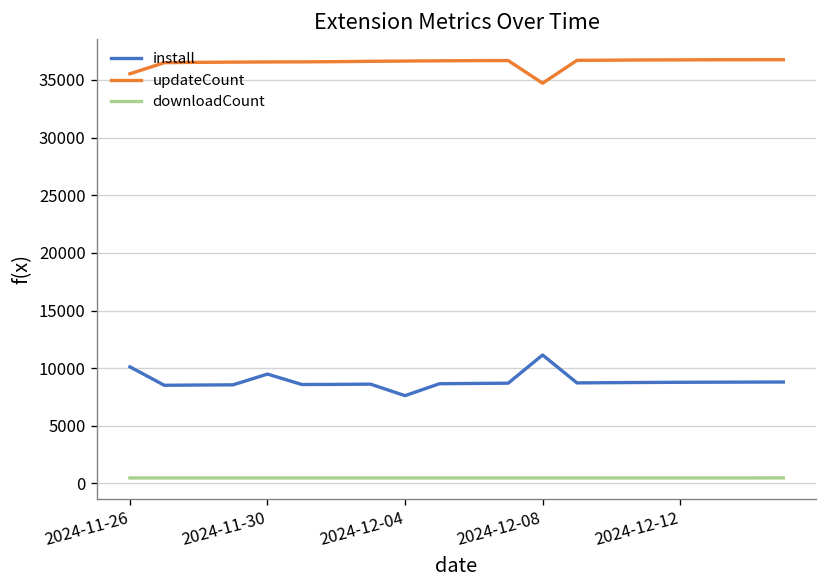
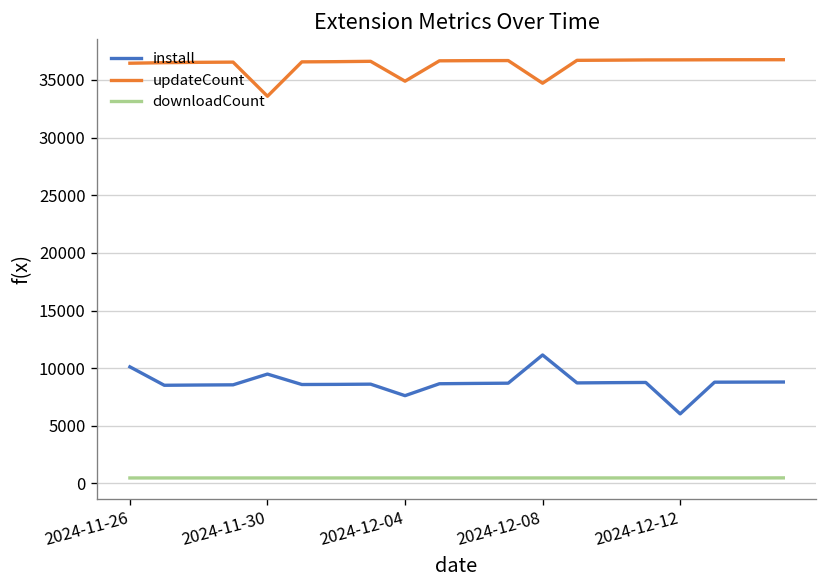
updateCount, 2024-11-26: 35500 -> 36400
updateCount, 2024-11-30: 37000 -> 34000
updateCount, 2024-12-04: 37000 -> 35000
install, 2024-12-12: 9000 -> 6000
